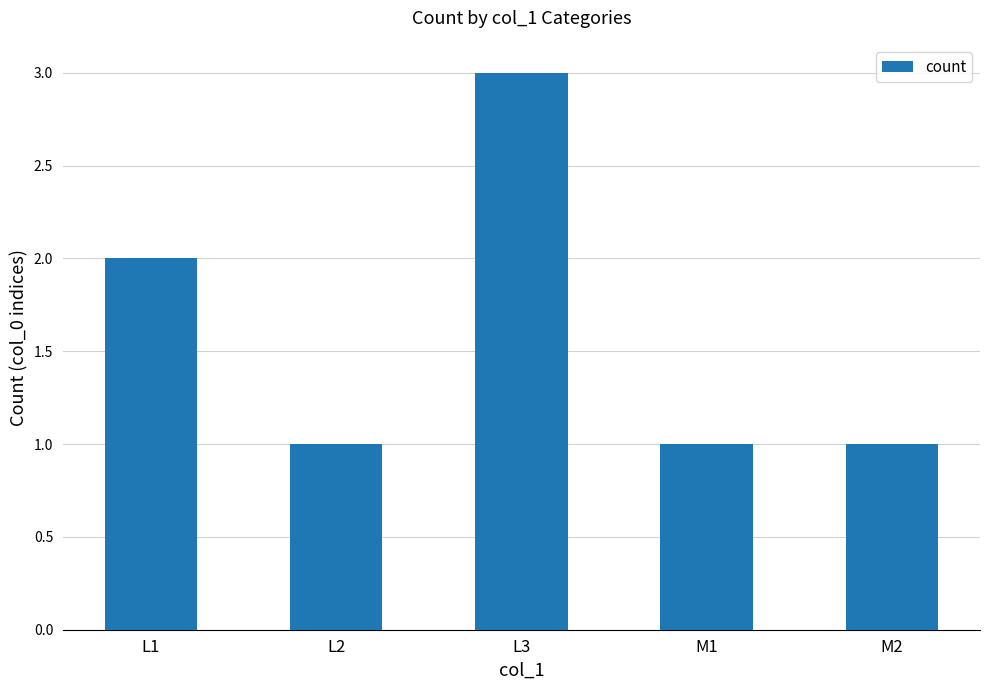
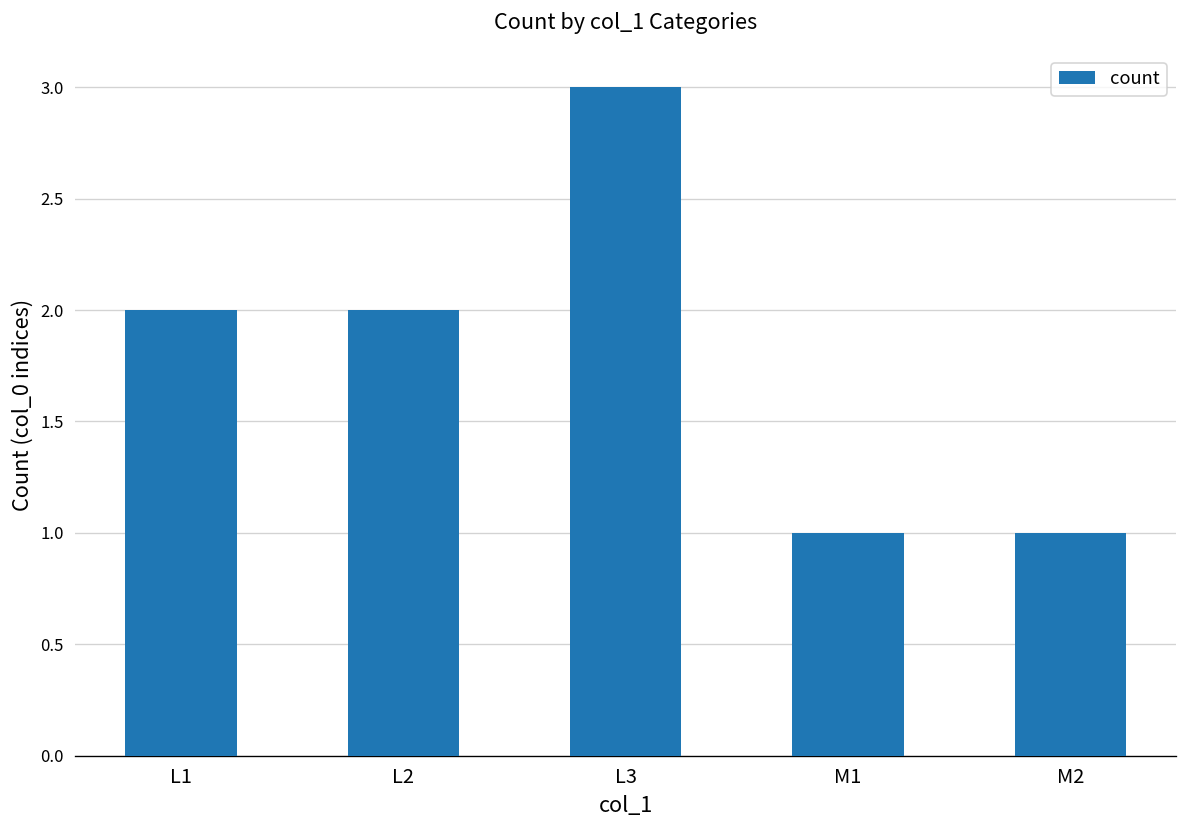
L2: 1 -> 2
